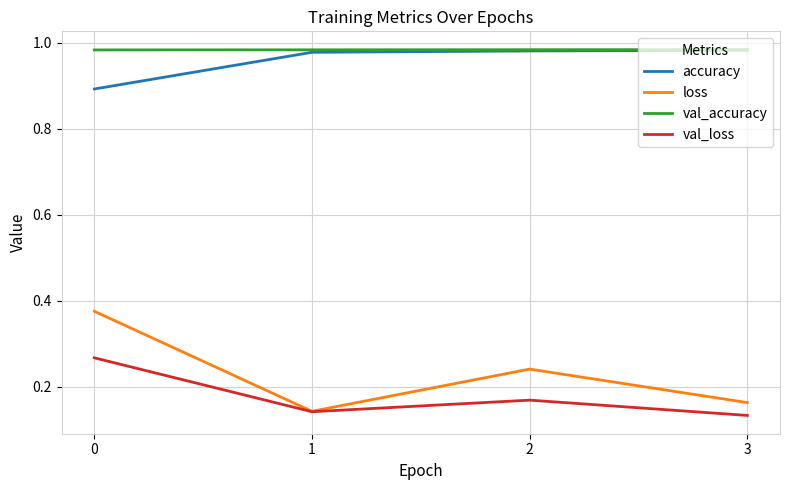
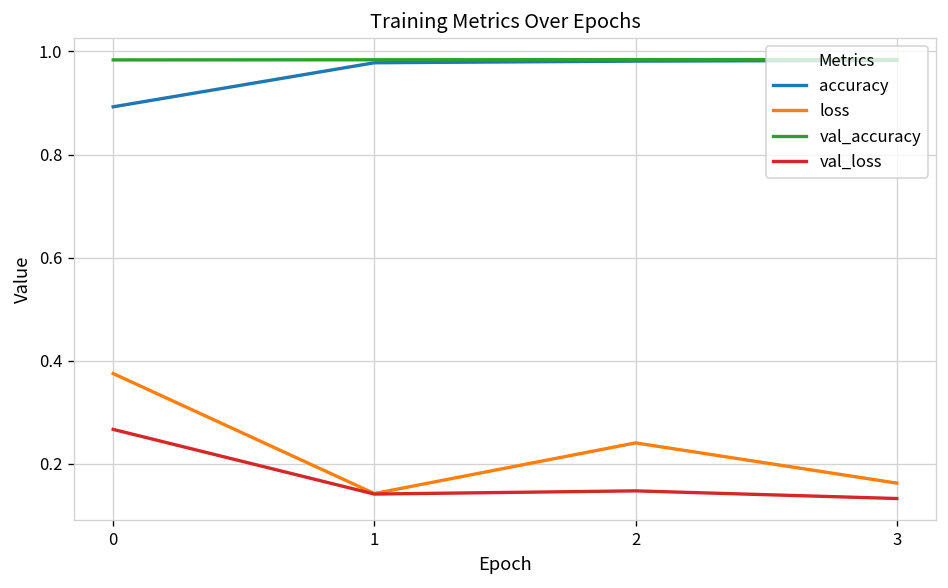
val_loss, 2: 0.17 -> 0.15
